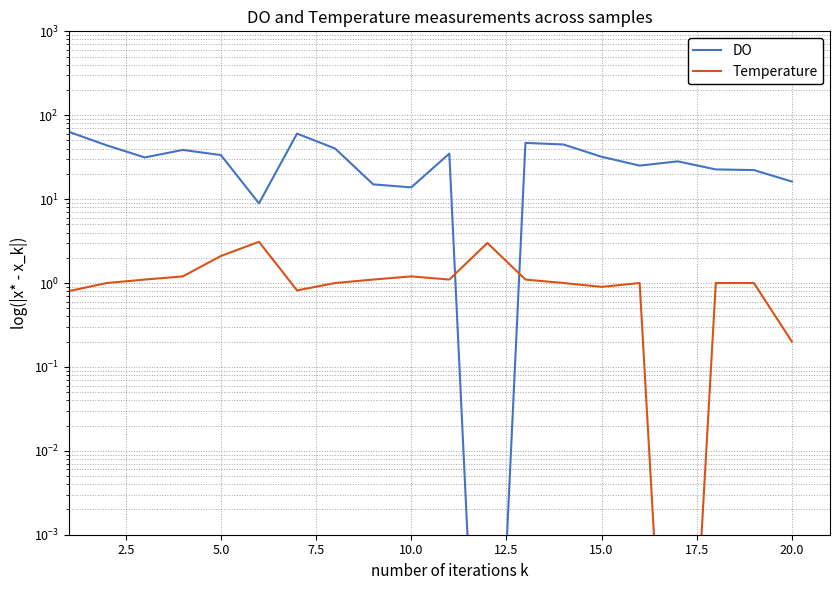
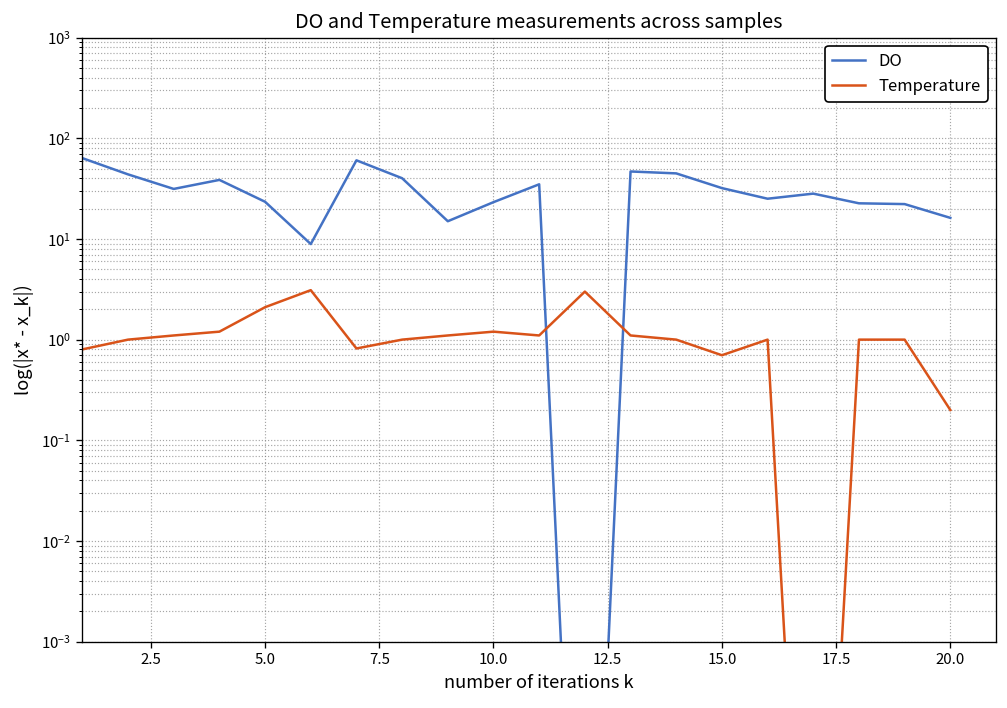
DO, 5.0: 34 -> 23
DO, 10.0: 14 -> 23
Temperature, 15.0: 0.9 -> 0.7
